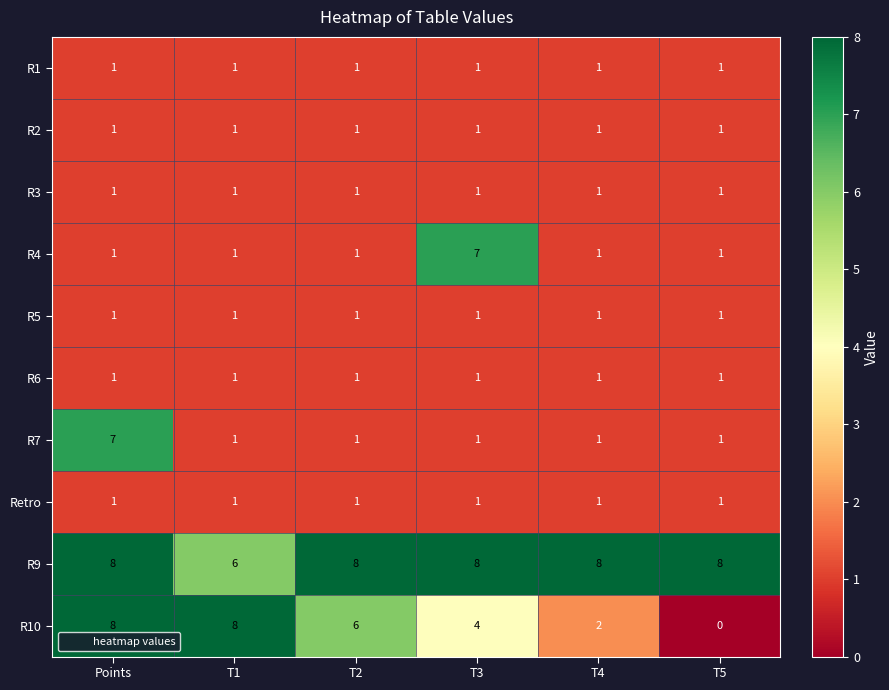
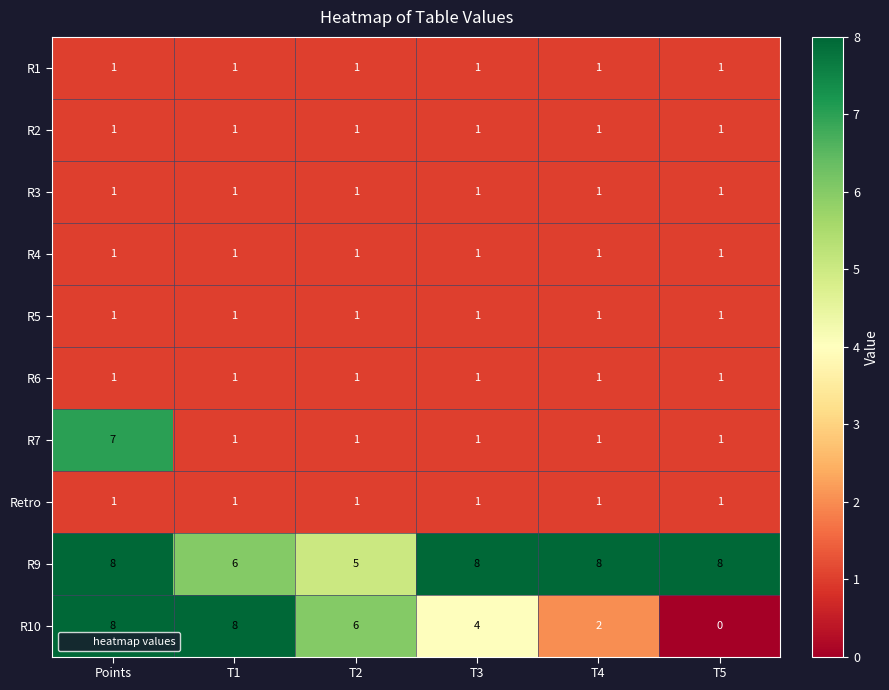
R4, T3: 7 -> 1
R9, T2: 8 -> 5
